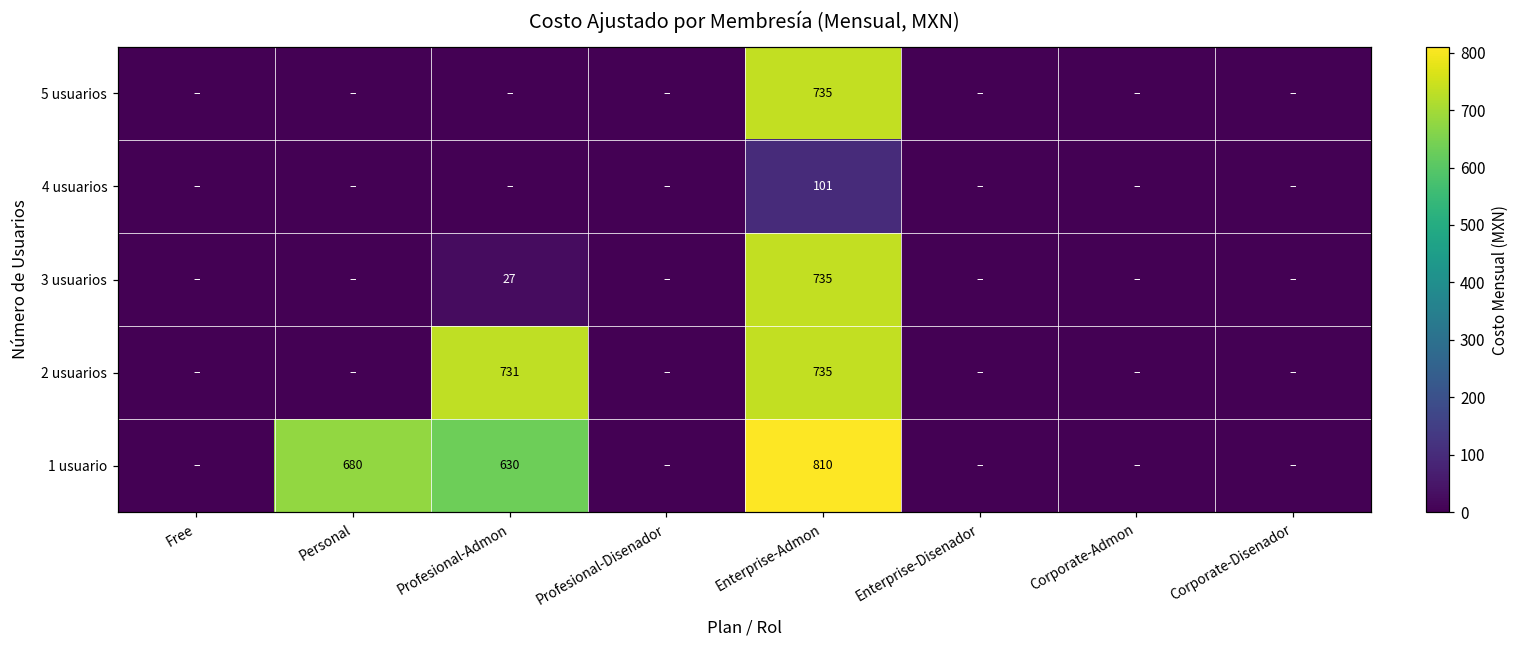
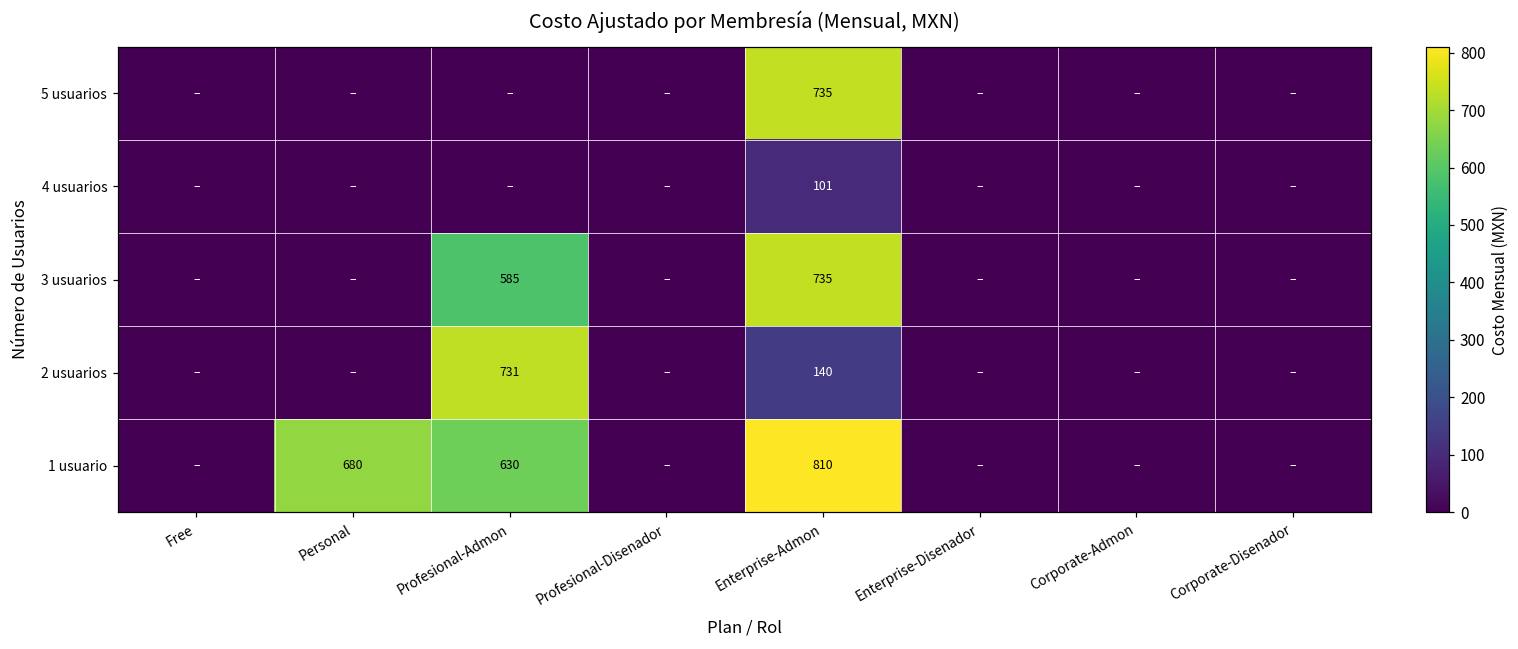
3 usuarios, Profesional-Admon: 27 -> 585
2 usuarios, Enterprise-Admon: 735 -> 140
